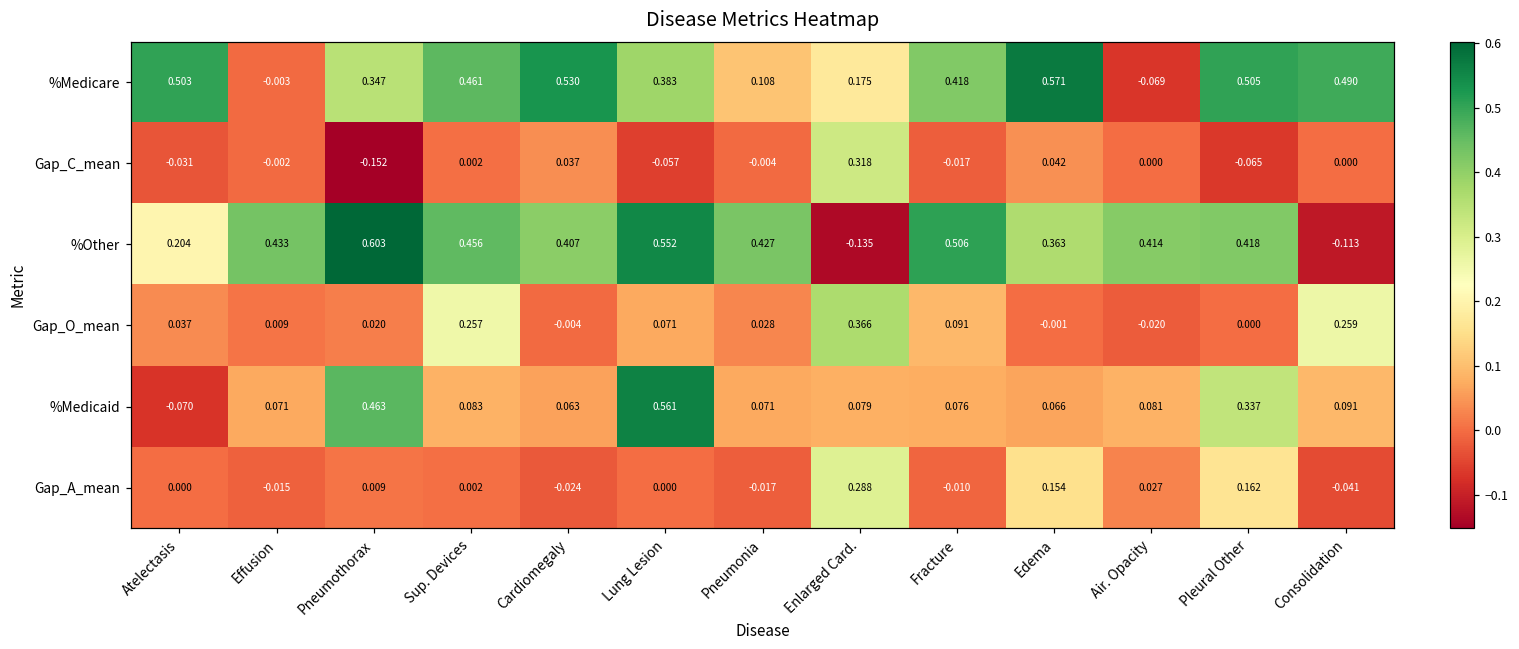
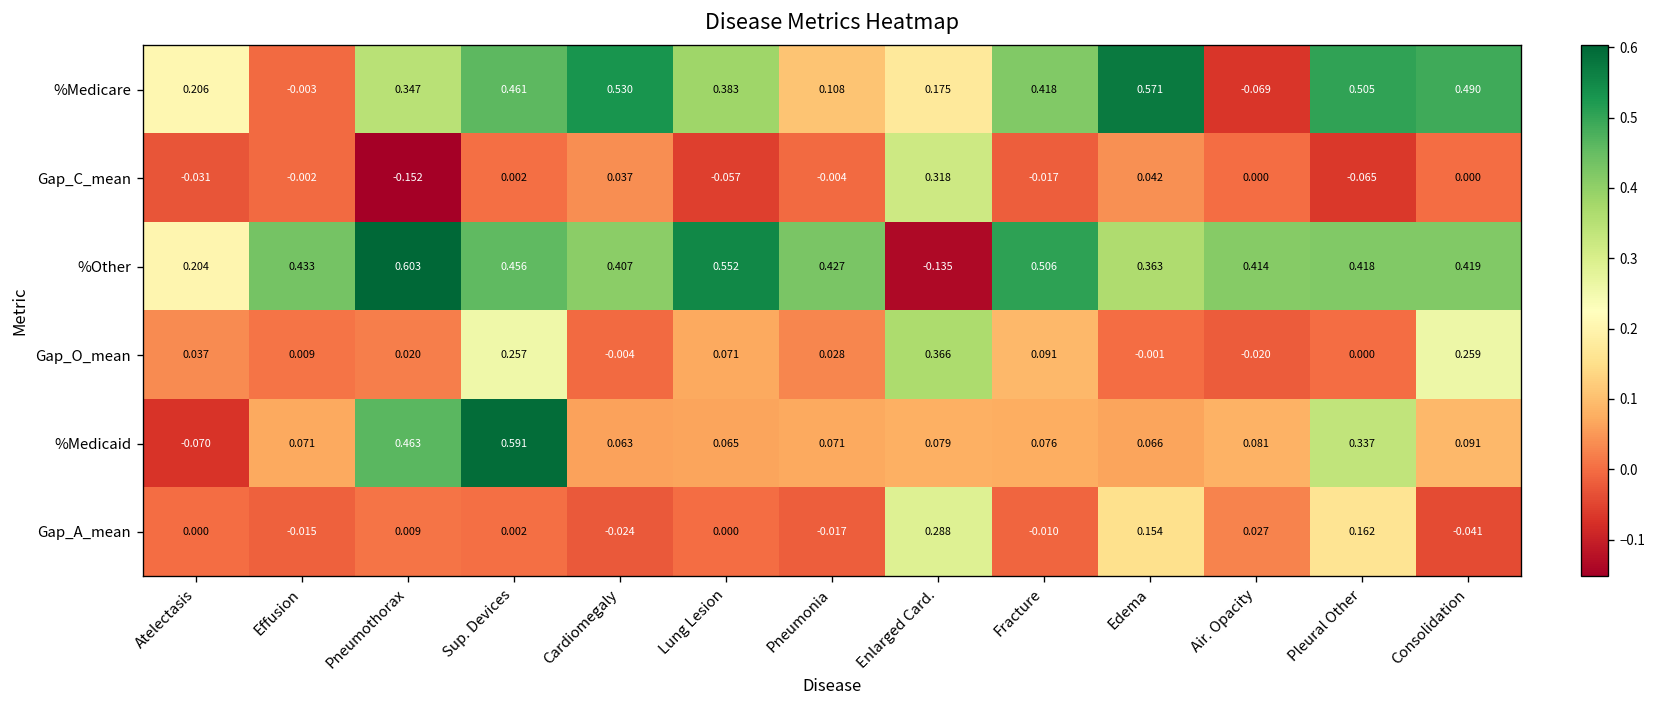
%Medicare, Atelectasis: 0.503 -> 0.206
%Other, Consolidation: -0.113 -> 0.419
%Medicaid, Sup. Devices: 0.083 -> 0.591
%Medicaid, Lung Lesion: 0.561 -> 0.065
